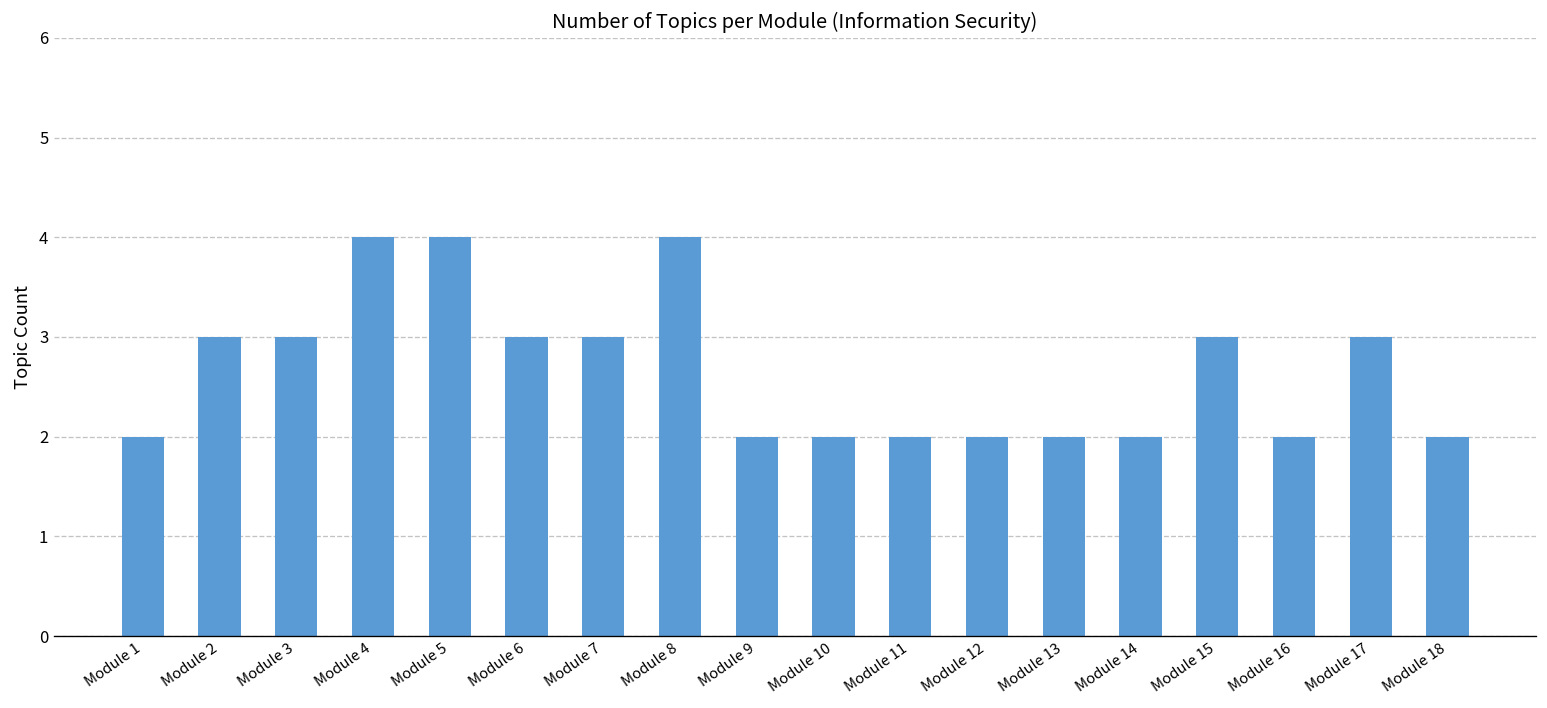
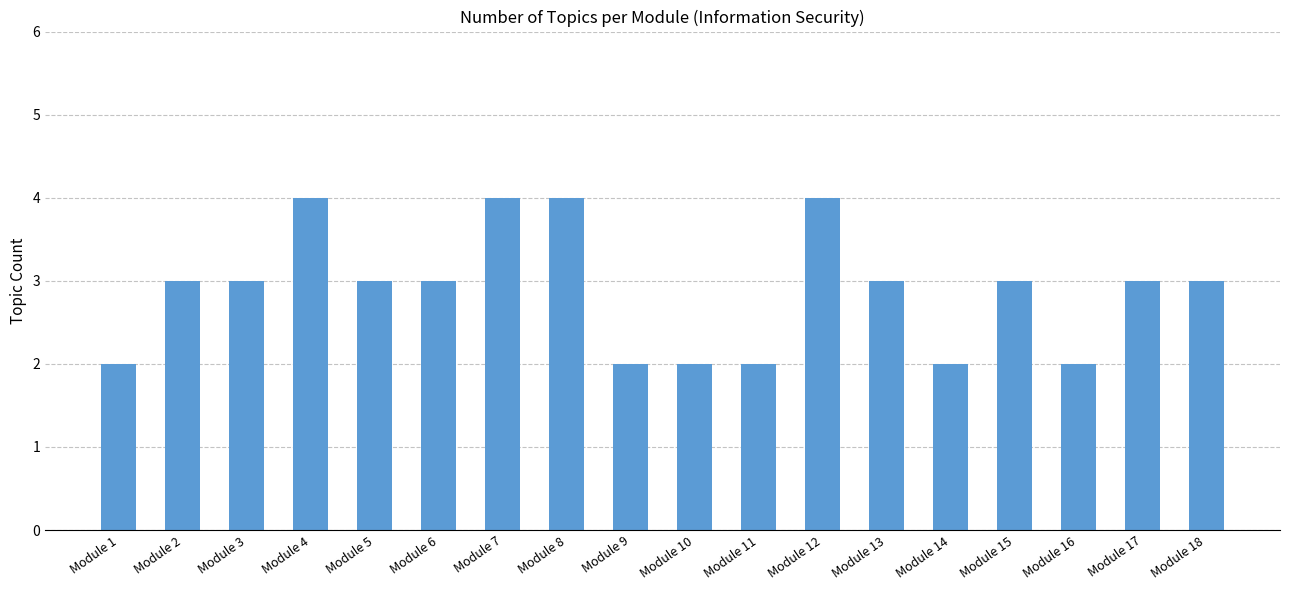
Module 5: 4 -> 3
Module 7: 3 -> 4
Module 12: 2 -> 4
Module 13: 2 -> 3
Module 18: 2 -> 3
